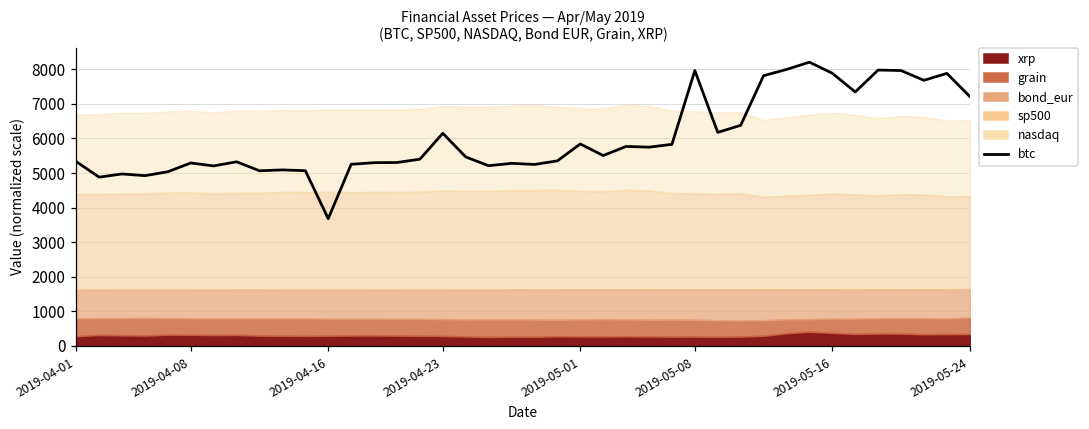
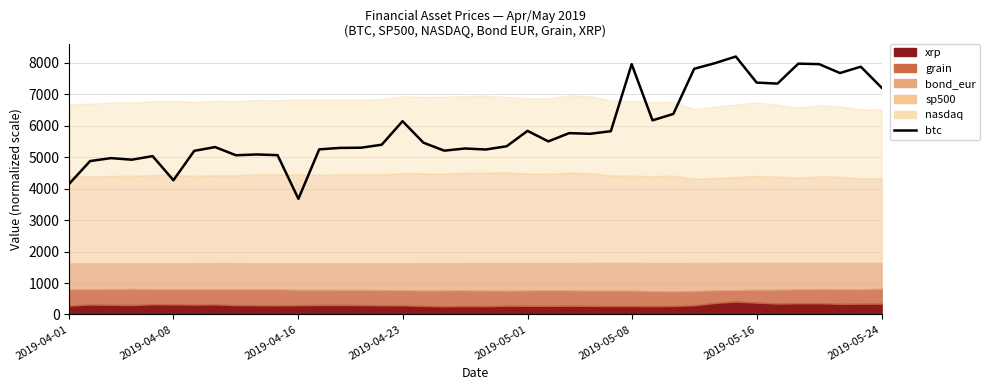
btc, 2019-04-01: 5300 -> 4200
btc, 2019-04-08: 5300 -> 4300
btc, 2019-05-16: 7900 -> 7400
